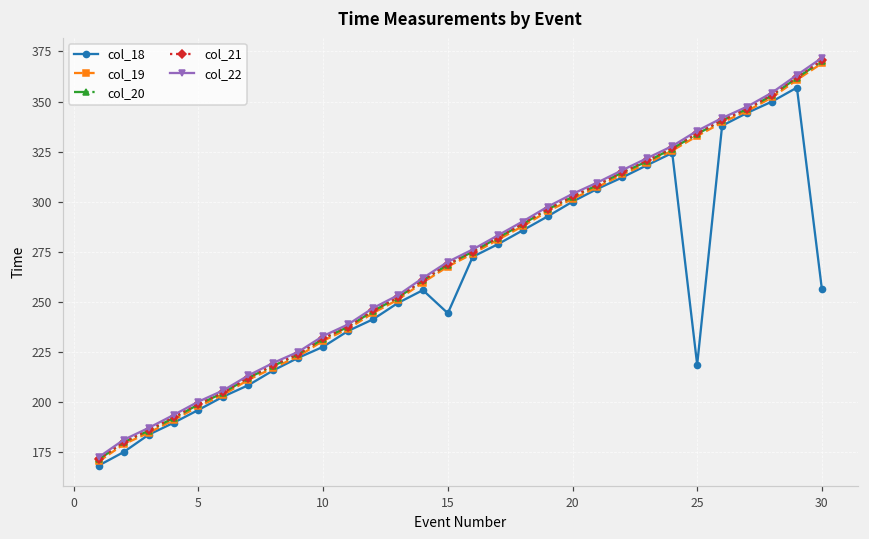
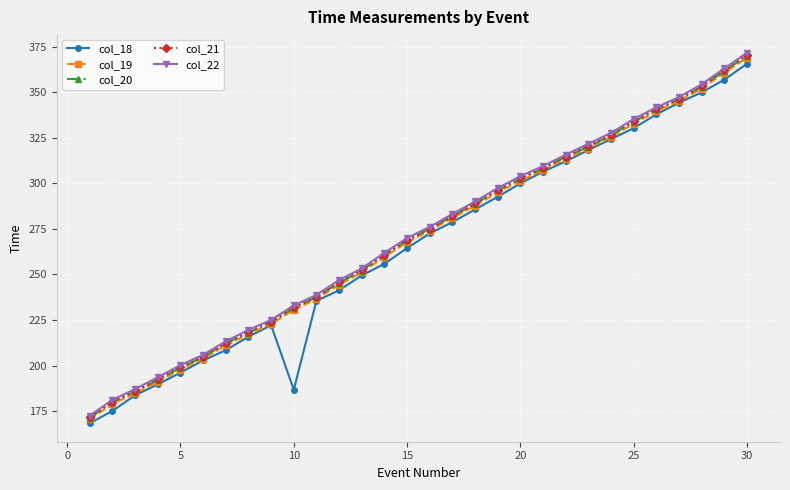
col_18, 10: 228 -> 187
col_18, 15: 244 -> 264
col_18, 25: 219 -> 330
col_18, 30: 257 -> 366
